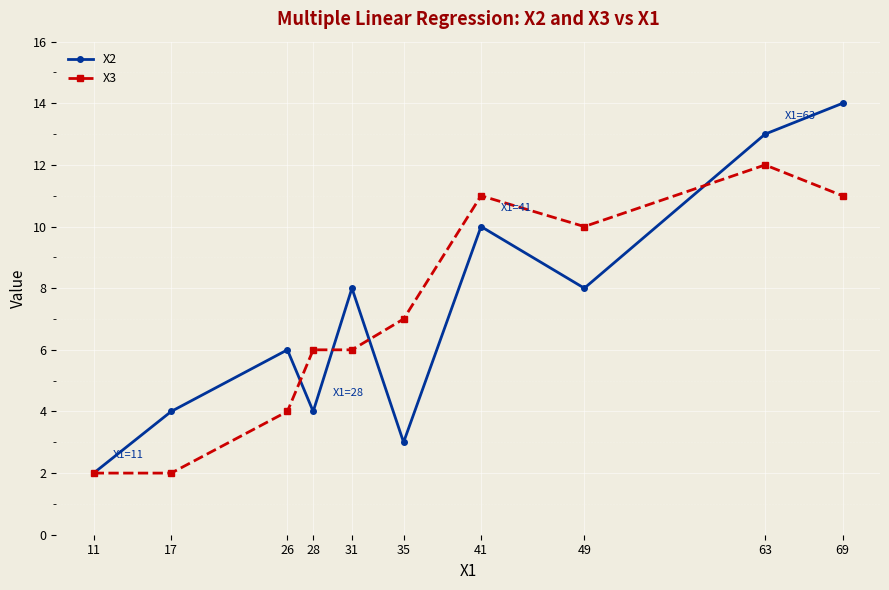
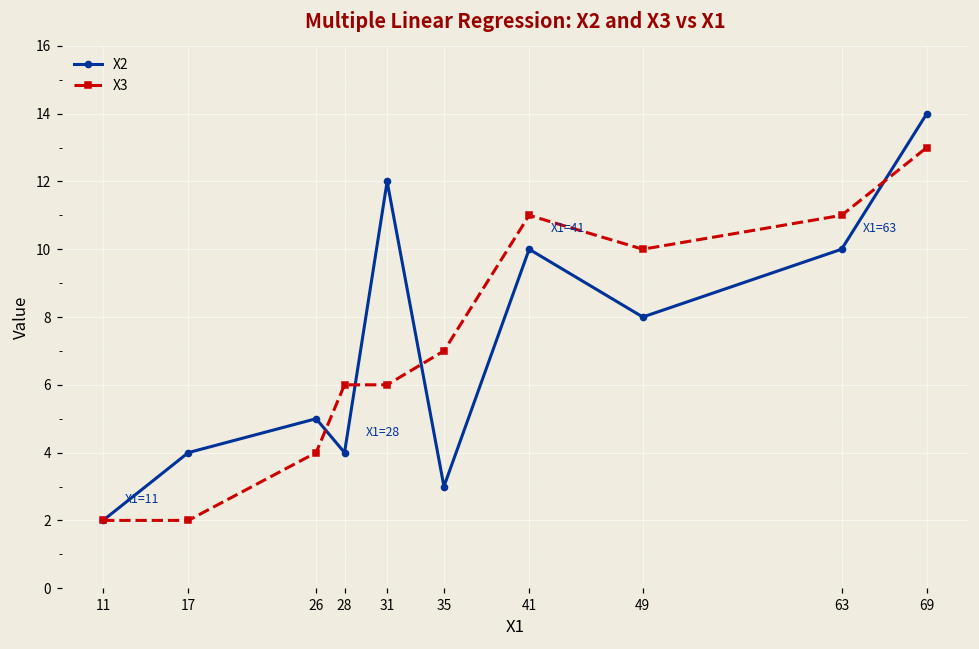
X2, 26: 6 -> 5
X2, 31: 8 -> 12
X2, 63: 13 -> 10
X3, 63: 12 -> 11
X3, 69: 11 -> 13
